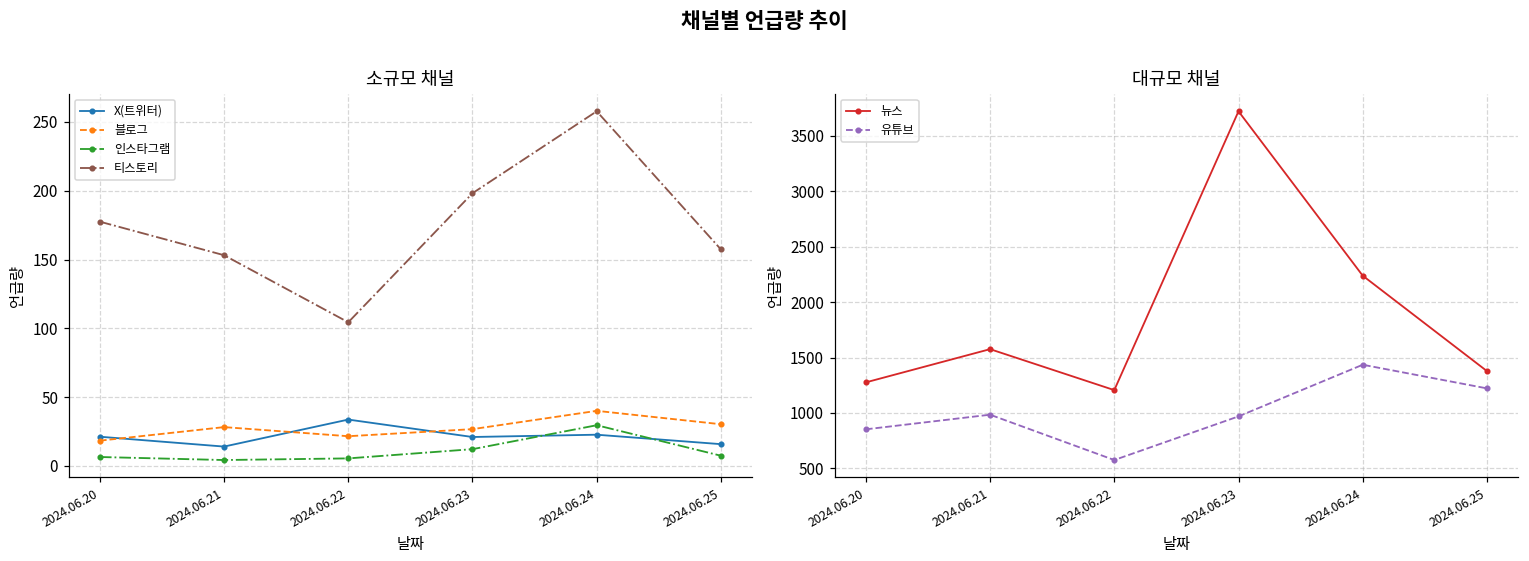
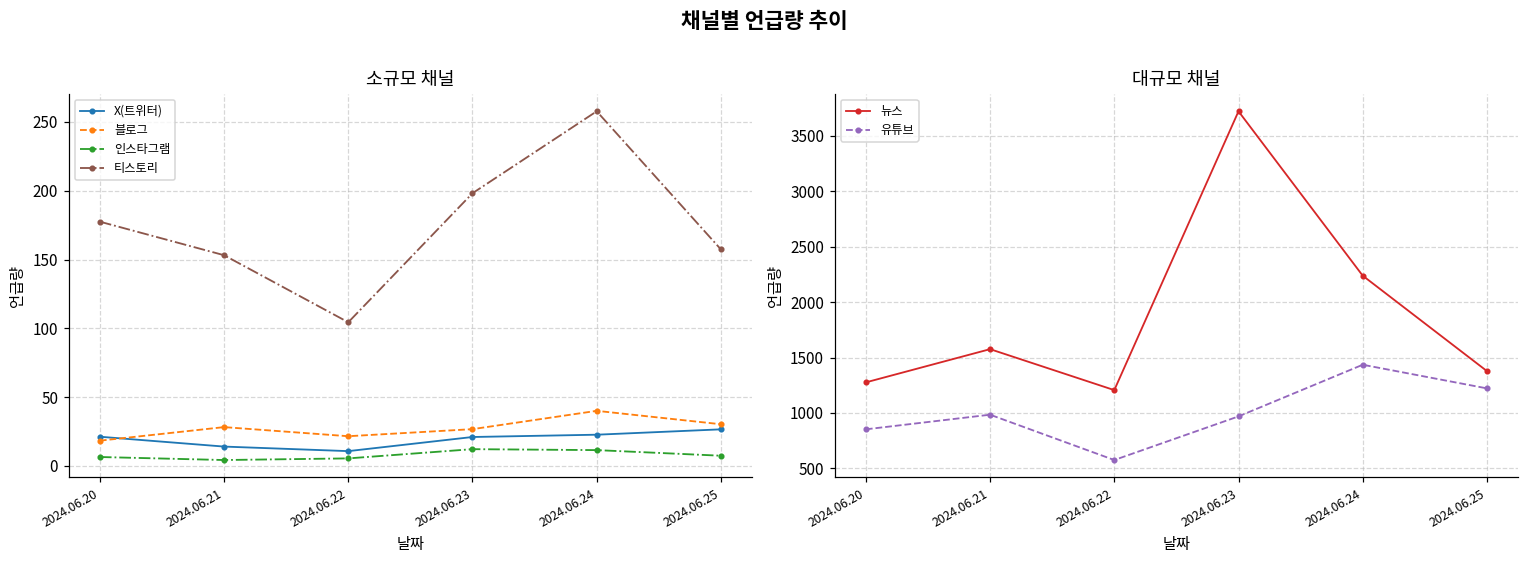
소규모 채널, X(트위터), 2024.06.22: 34 -> 11
소규모 채널, 인스타그램, 2024.06.24: 30 -> 11
소규모 채널, X(트위터), 2024.06.25: 16 -> 27
